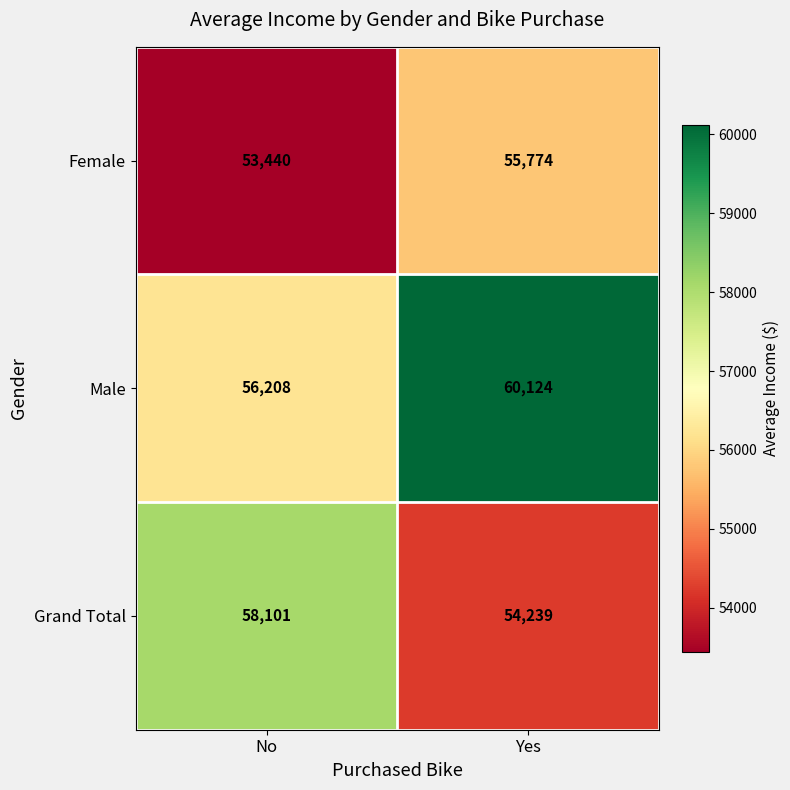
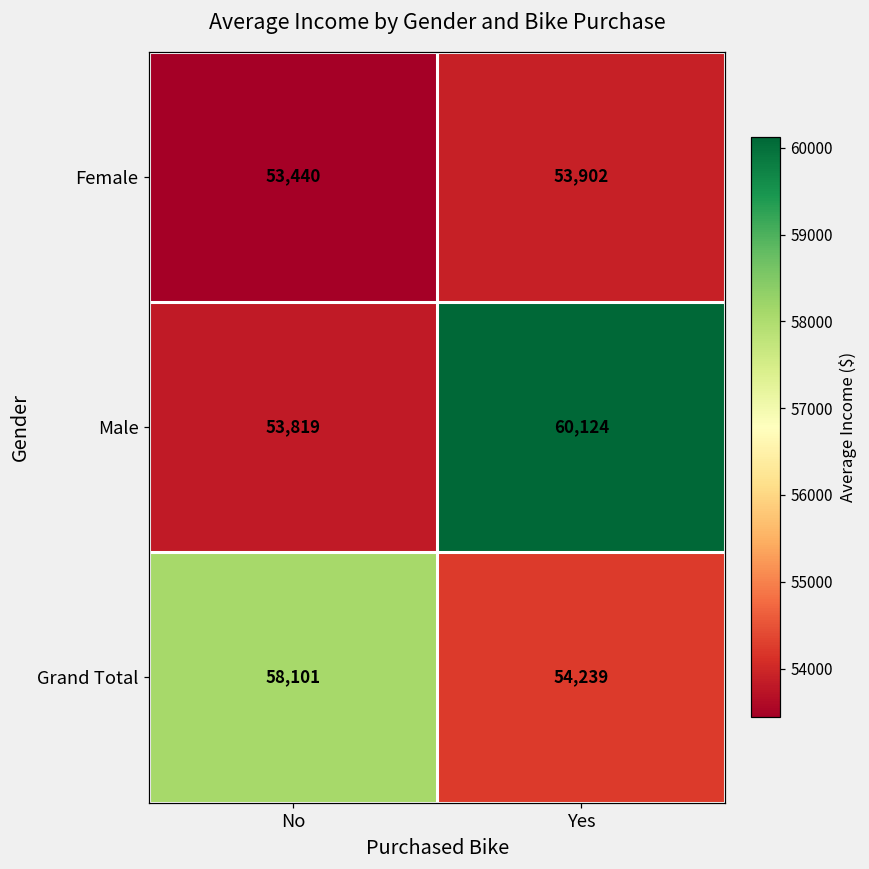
Female, Yes: 55,774 -> 53,902
Male, No: 56,208 -> 53,819
